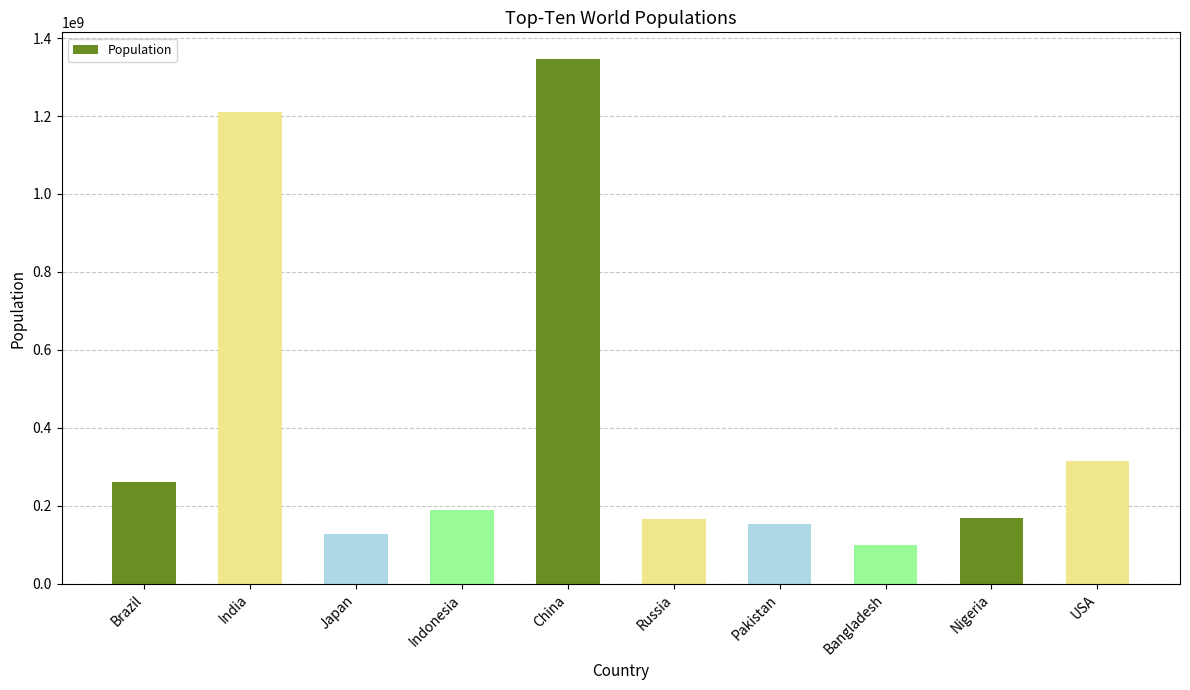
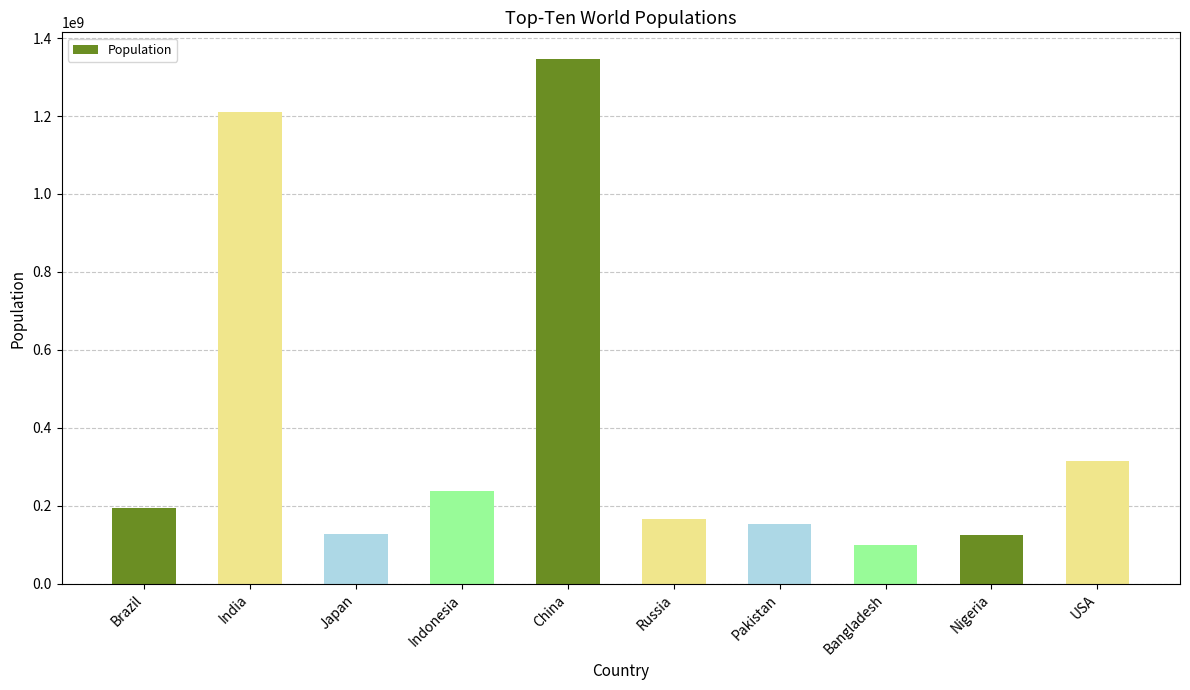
Brazil: 260000000 -> 190000000
Indonesia: 190000000 -> 240000000
Nigeria: 170000000 -> 130000000
